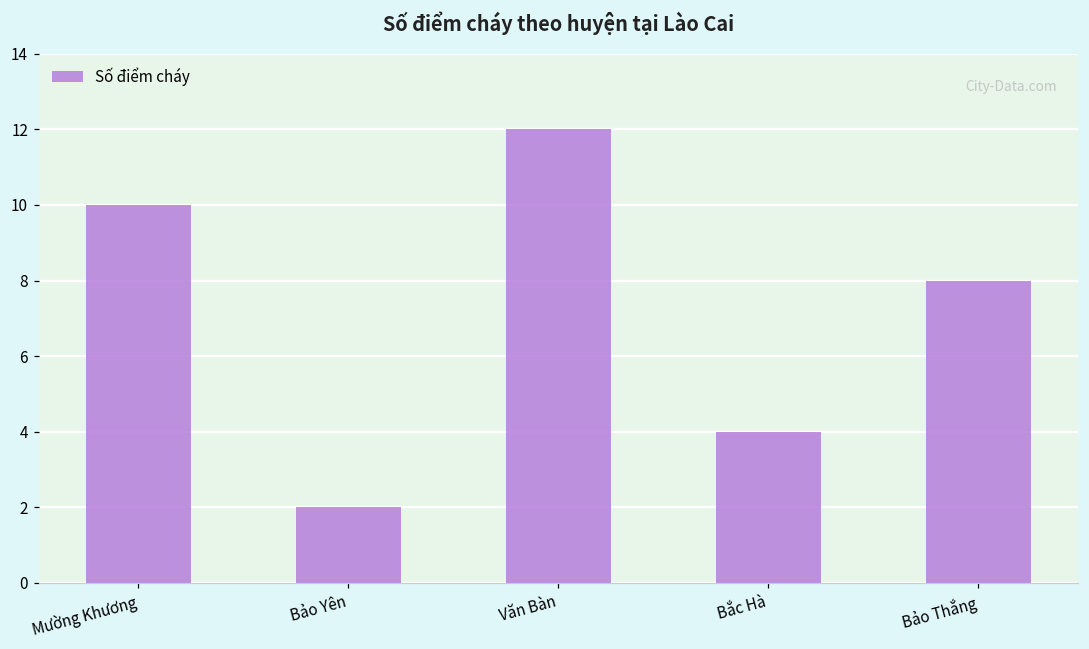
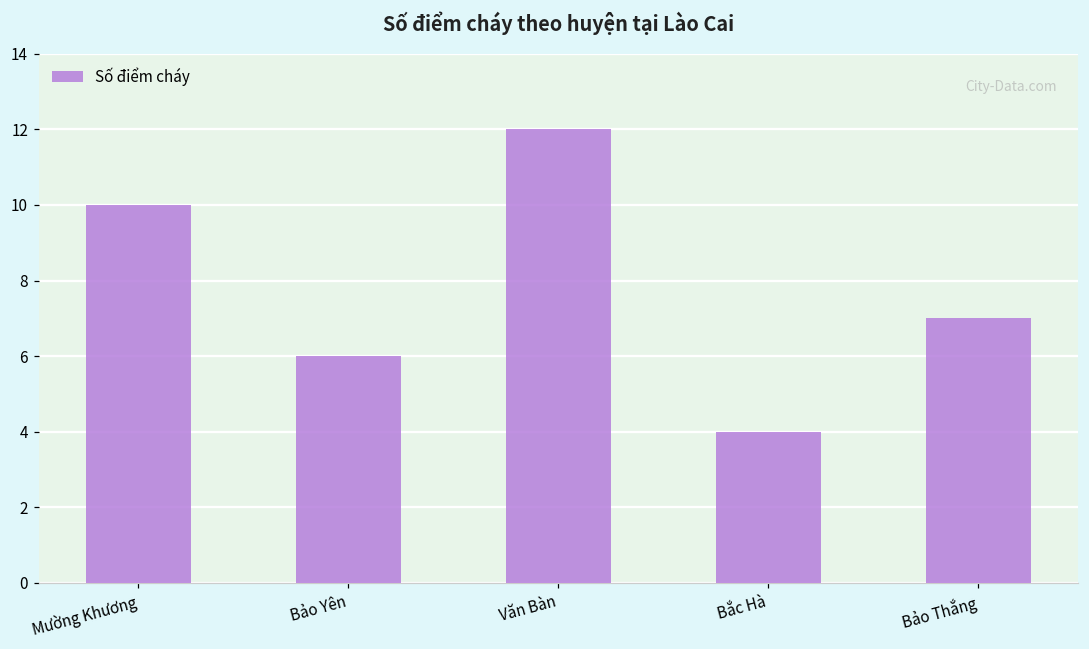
Bảo Yên: 2 -> 6
Bảo Thắng: 8 -> 7
